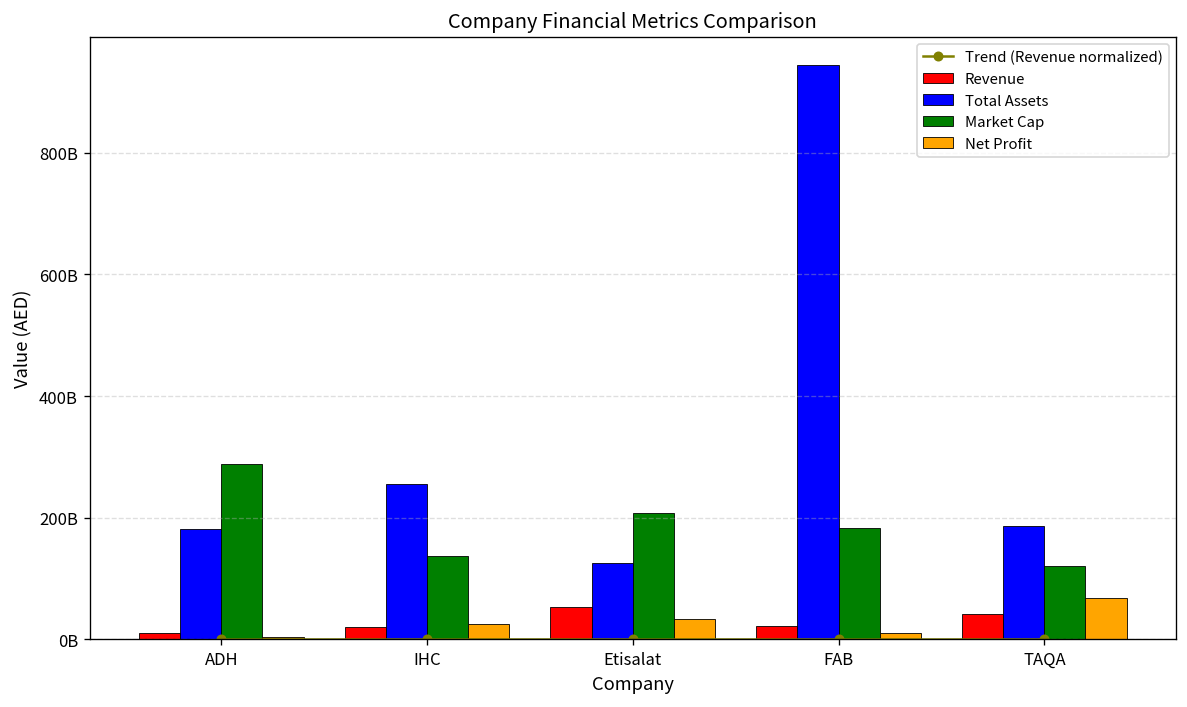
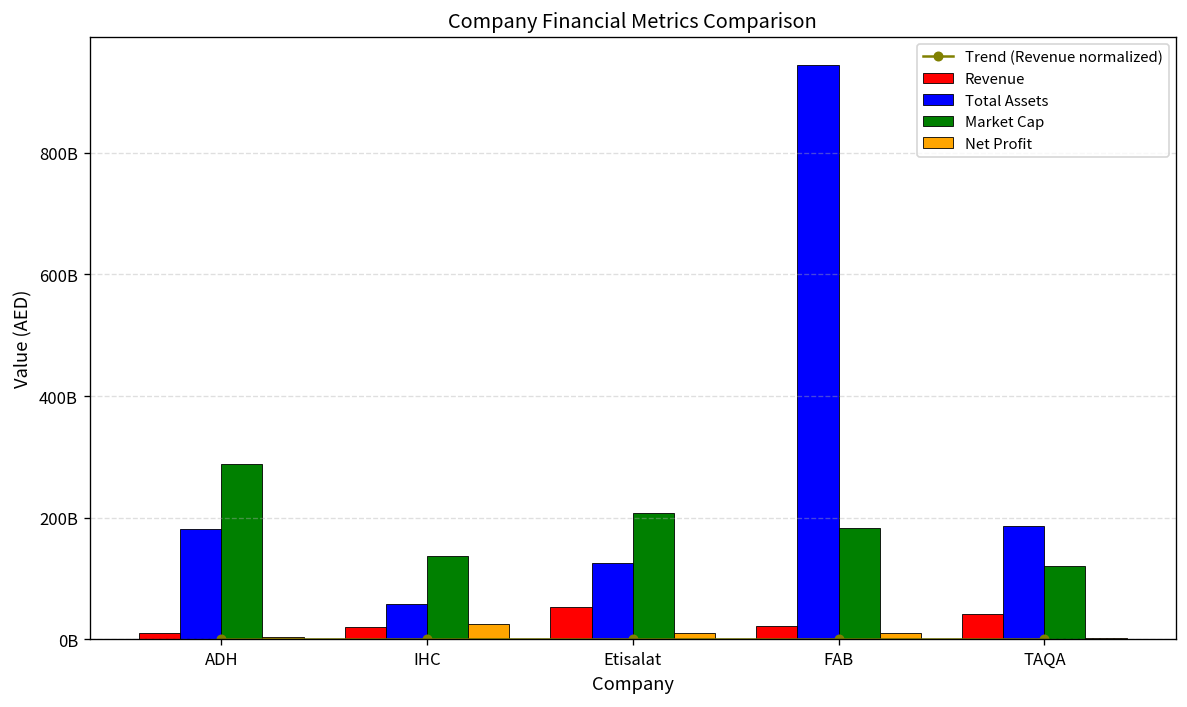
Total Assets, IHC: 260000000000 -> 60000000000
Net Profit, Etisalat: 30000000000 -> 10000000000
Net Profit, TAQA: 70000000000 -> 0
